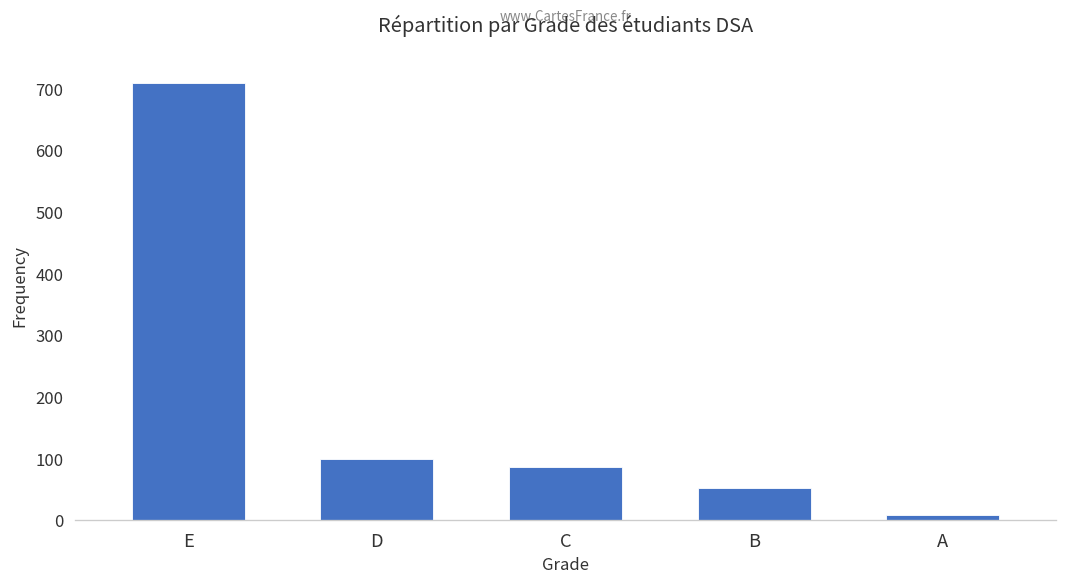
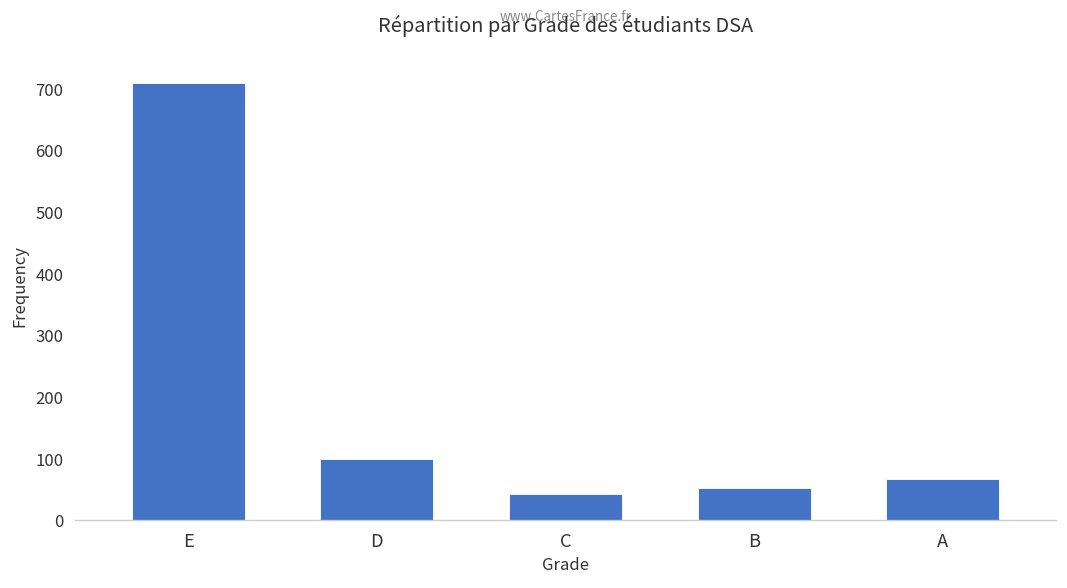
C: 90 -> 40
A: 10 -> 70
